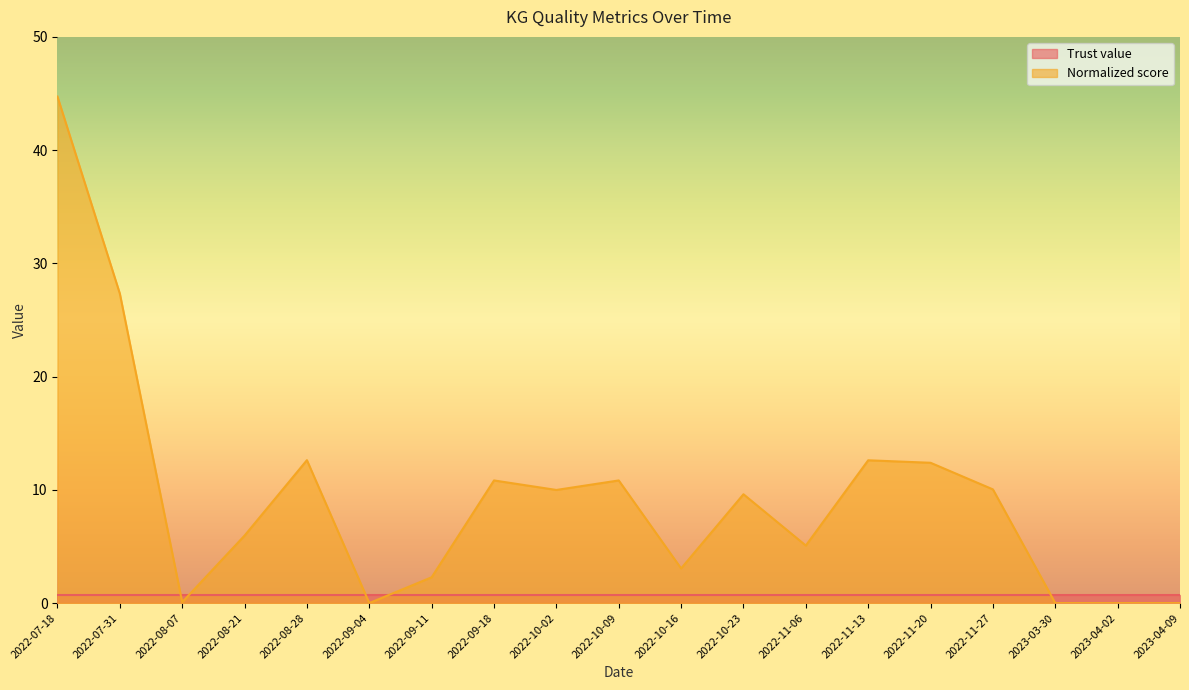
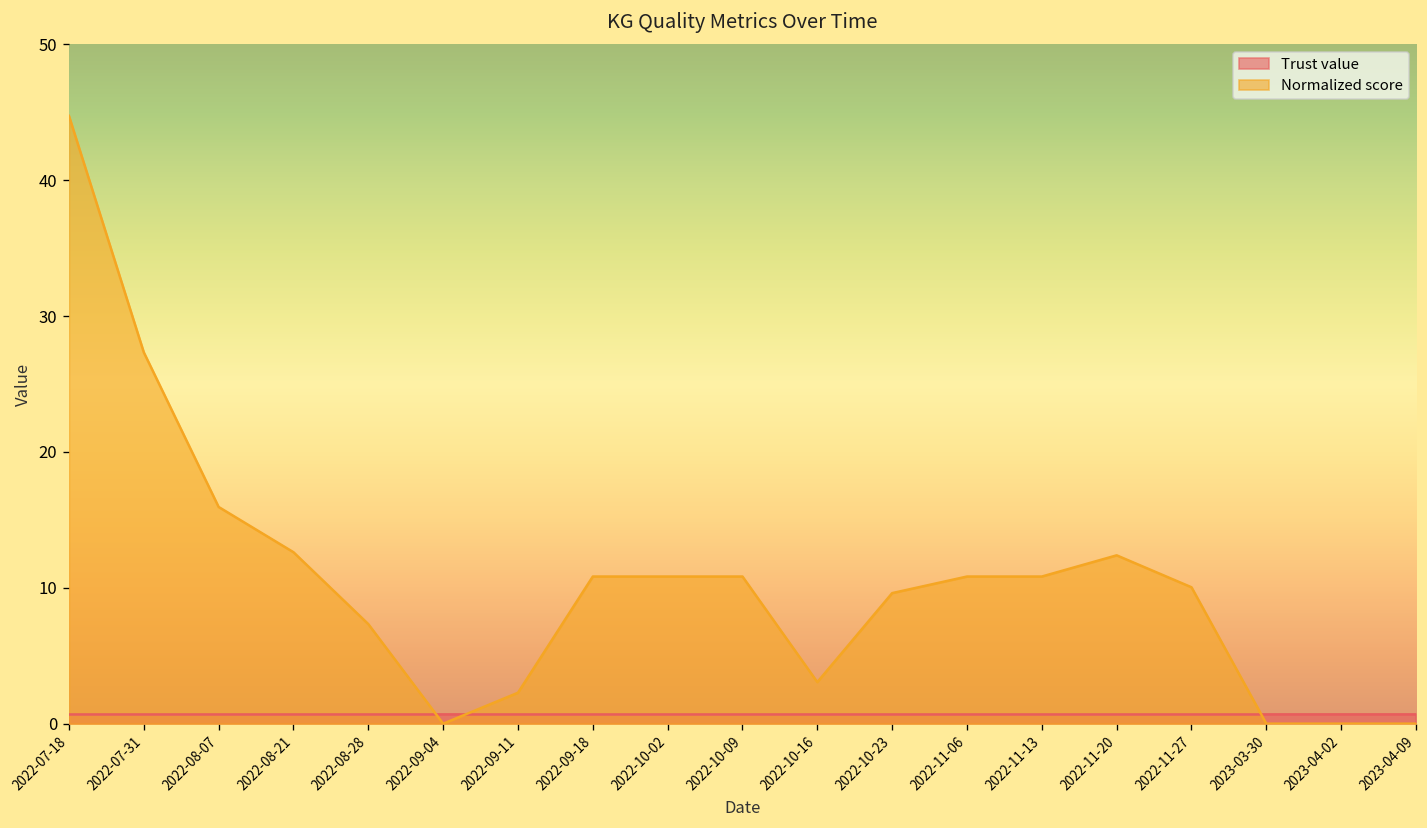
Normalized score, 2022-08-07: 0.1 -> 16.0
Normalized score, 2022-08-21: 6.0 -> 12.6
Normalized score, 2022-08-28: 12.6 -> 7.3
Normalized score, 2022-10-02: 10.0 -> 10.8
Normalized score, 2022-11-06: 5.1 -> 10.8
Normalized score, 2022-11-13: 12.6 -> 10.8
